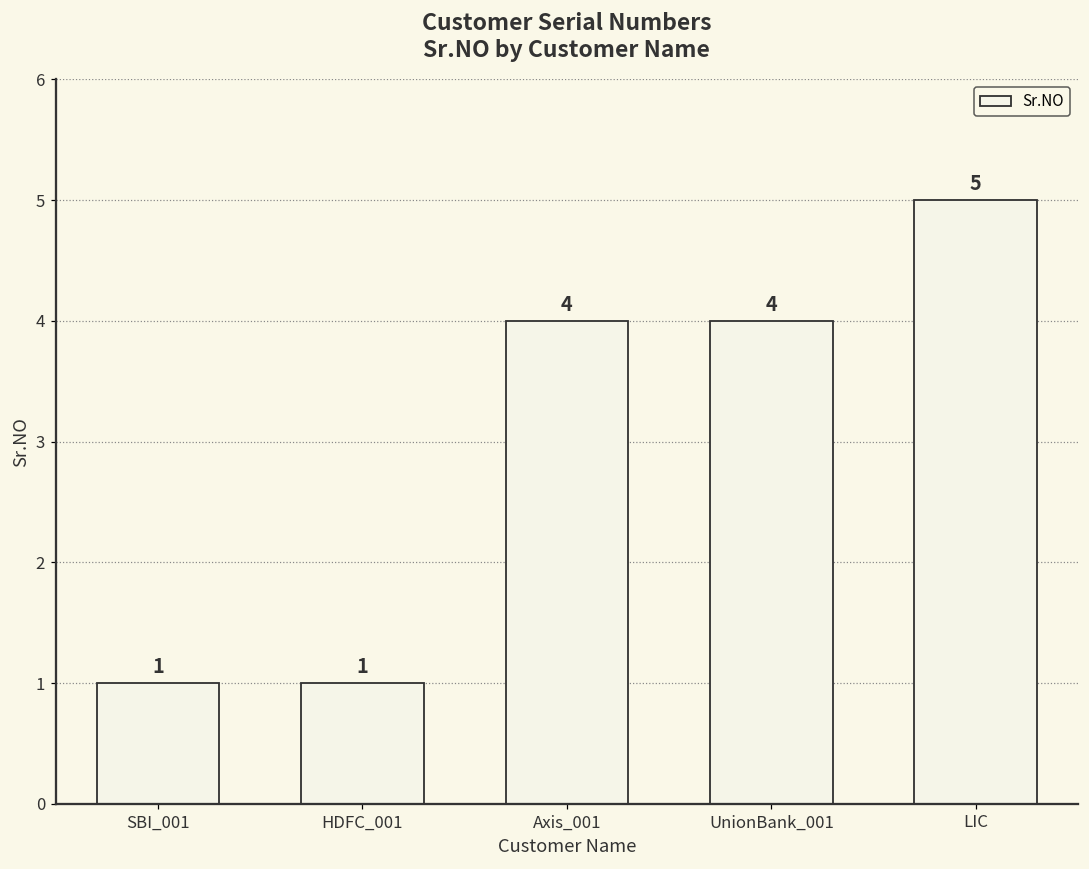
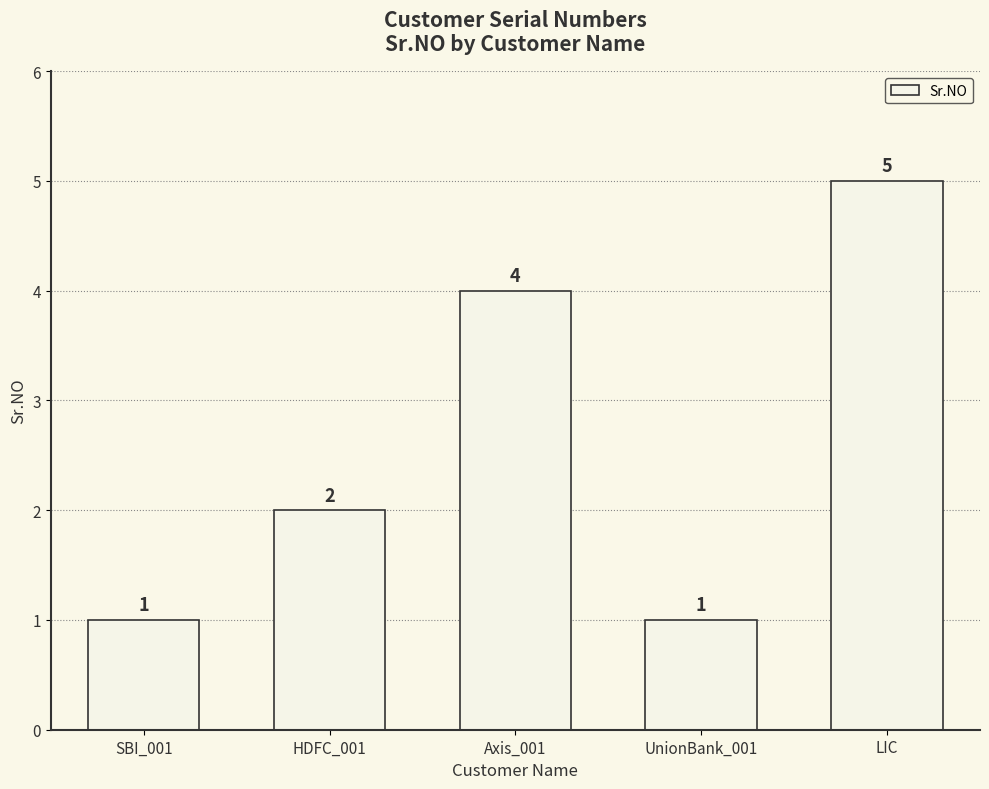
HDFC_001: 1 -> 2
UnionBank_001: 4 -> 1
